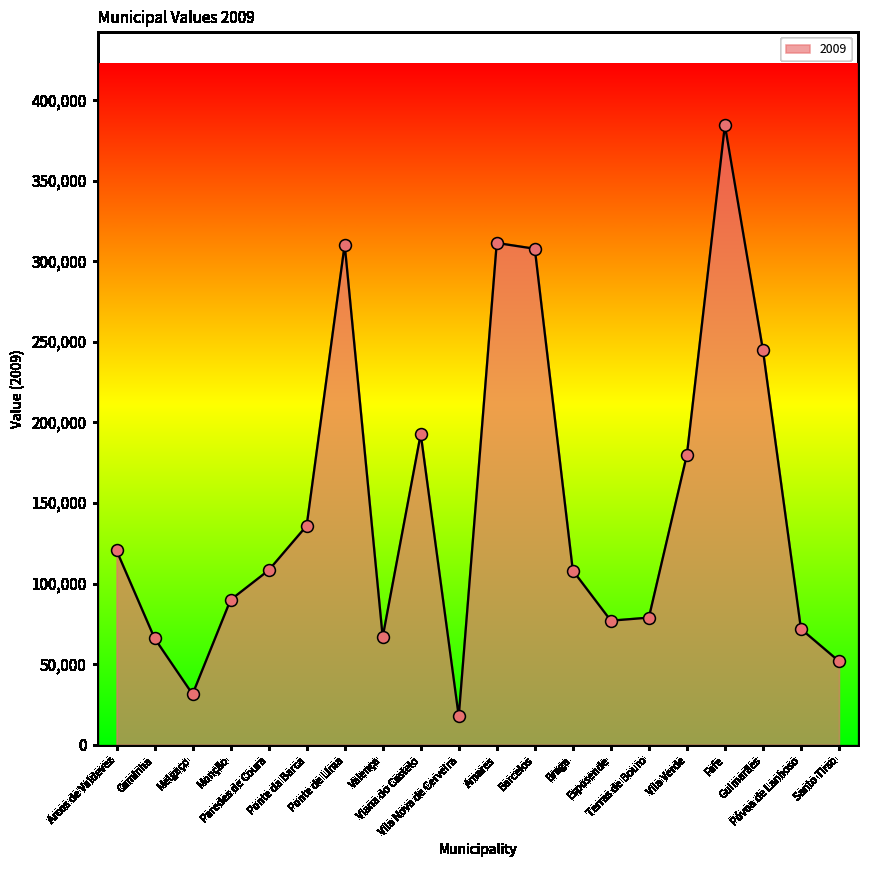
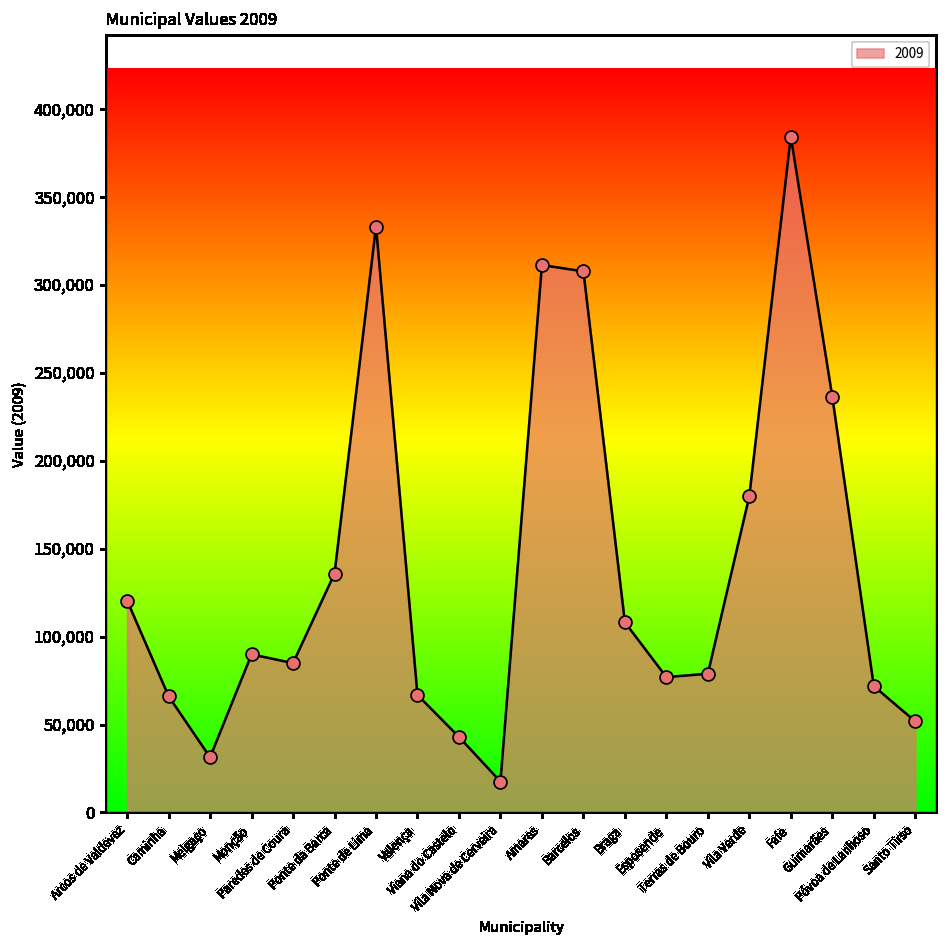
Paredes de Coura: 108,000 -> 85,000
Ponte de Lima: 310,000 -> 333,000
Viana do Castelo: 193,000 -> 43,000
Guimarães: 245,000 -> 236,000
